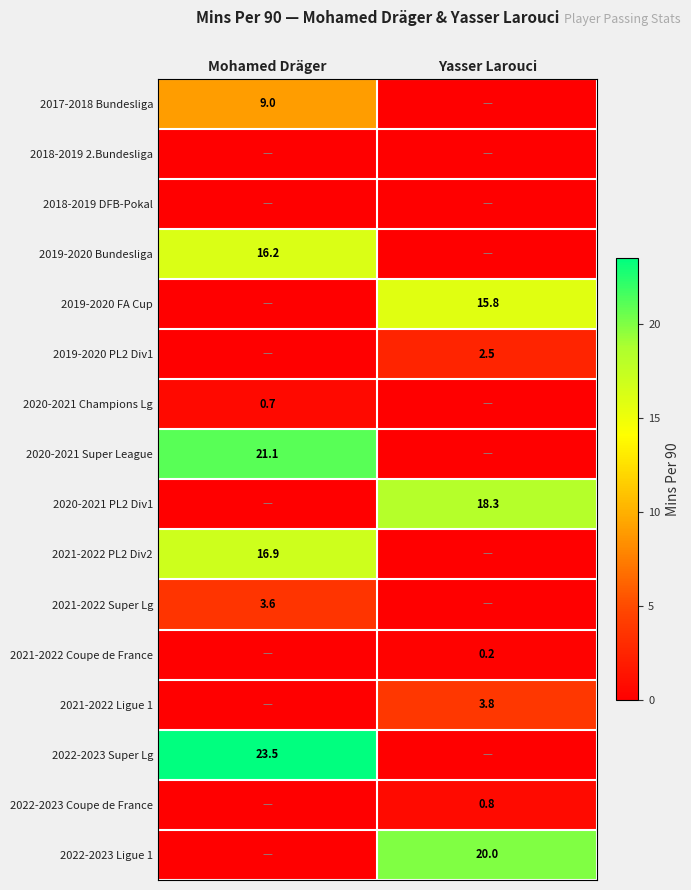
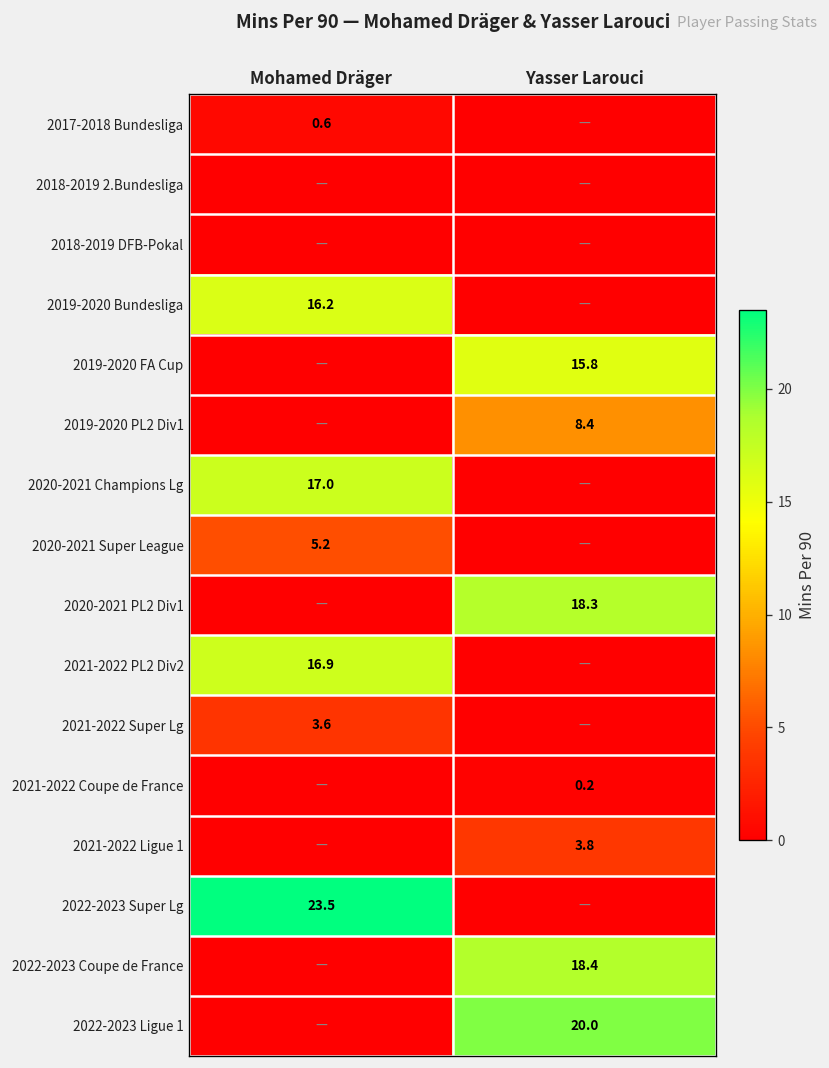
2017-2018 Bundesliga, Mohamed Dräger: 9.0 -> 0.6
2019-2020 PL2 Div1, Yasser Larouci: 2.5 -> 8.4
2020-2021 Champions Lg, Mohamed Dräger: 0.7 -> 17.0
2020-2021 Super League, Mohamed Dräger: 21.1 -> 5.2
2022-2023 Coupe de France, Yasser Larouci: 0.8 -> 18.4
